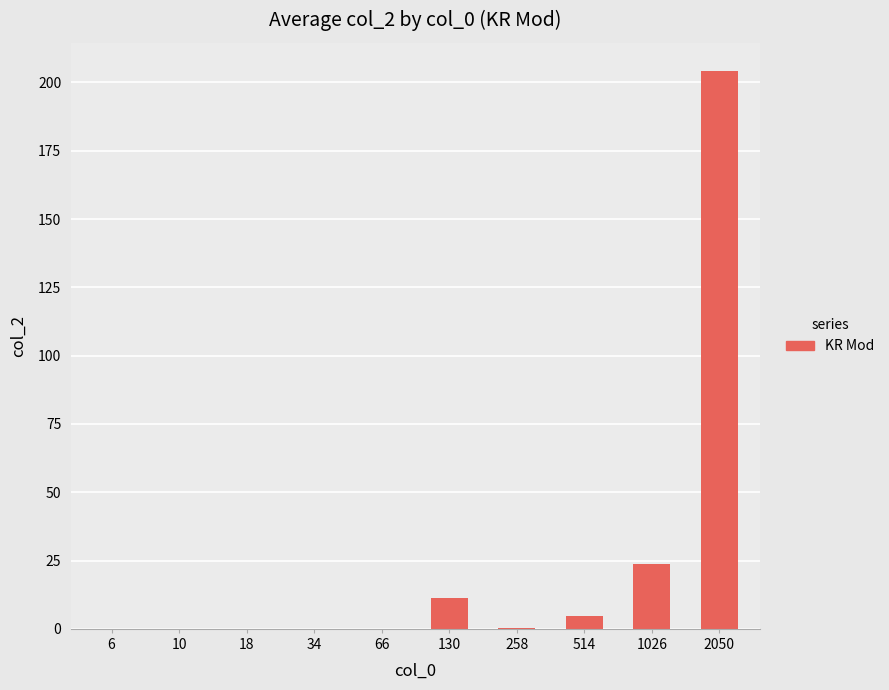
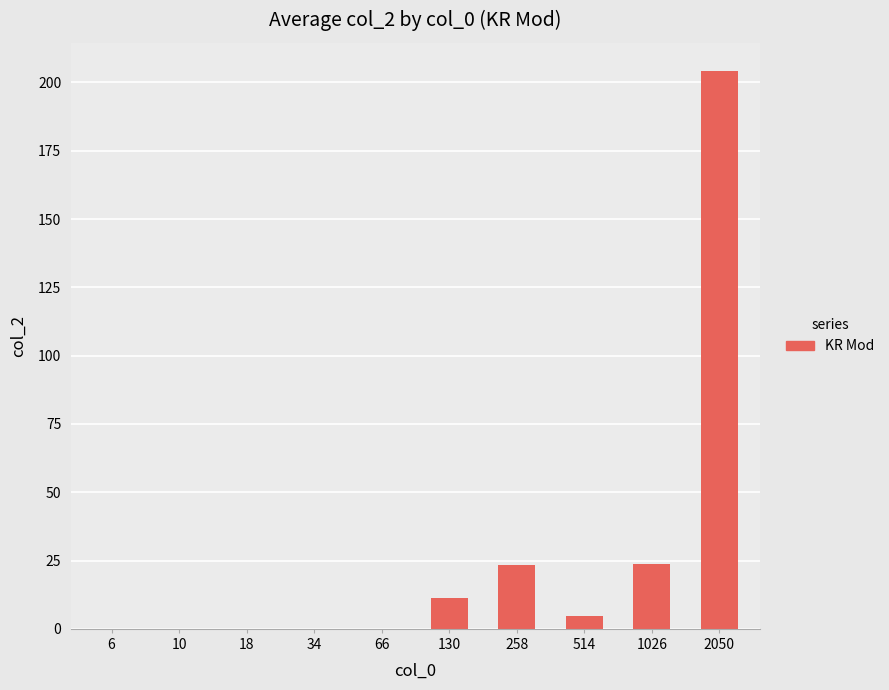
258: 0 -> 23
